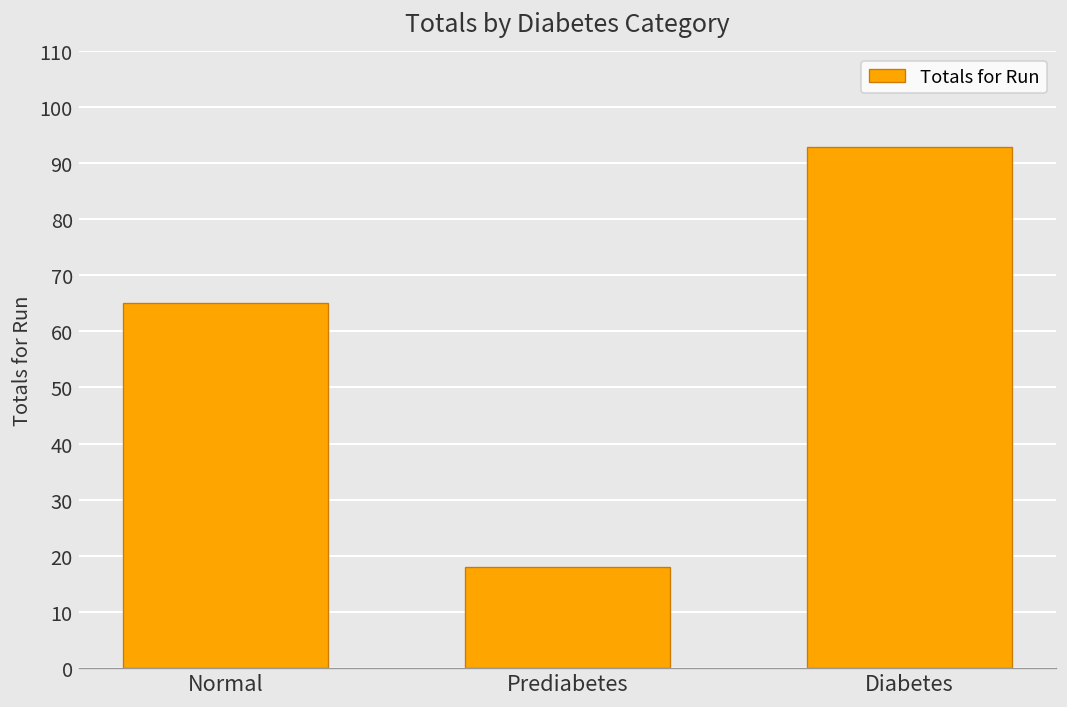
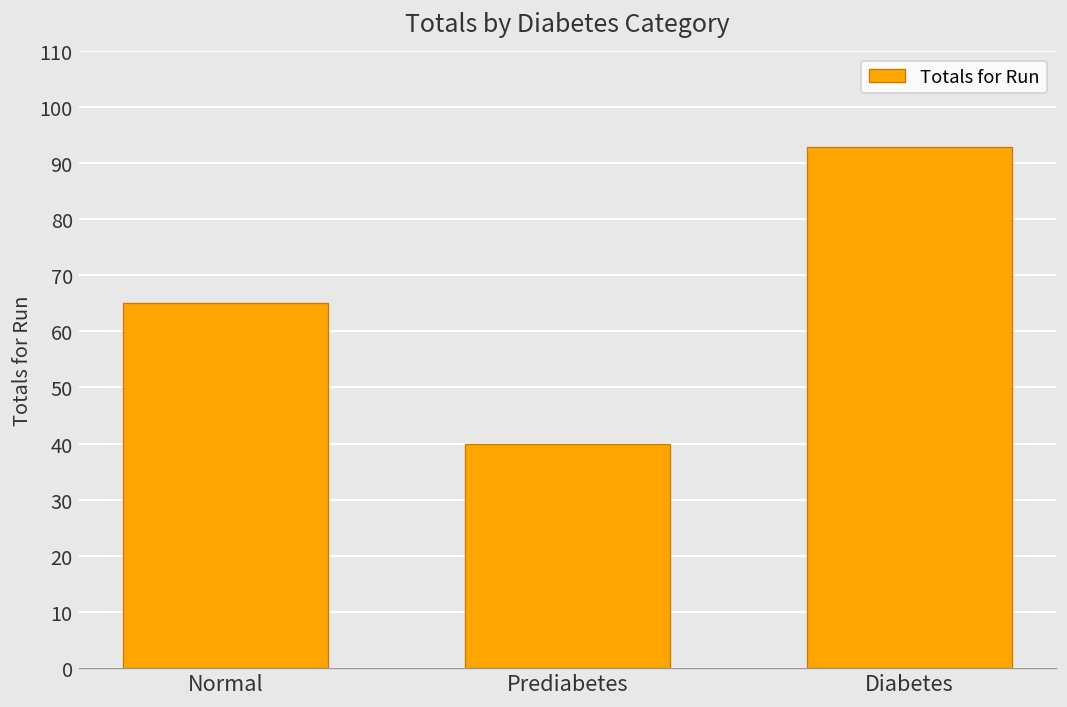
Prediabetes: 18 -> 40
